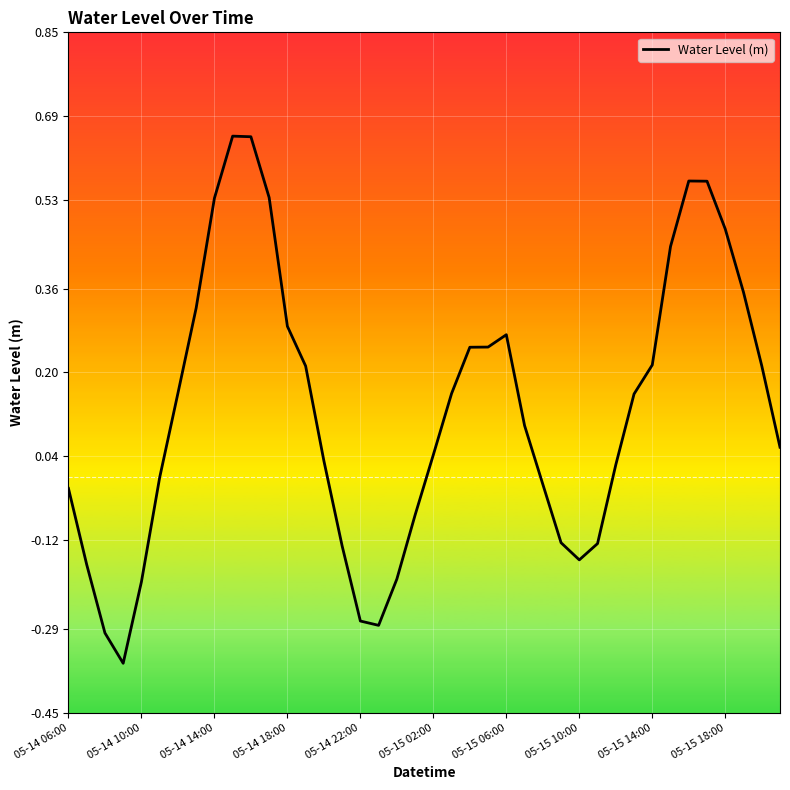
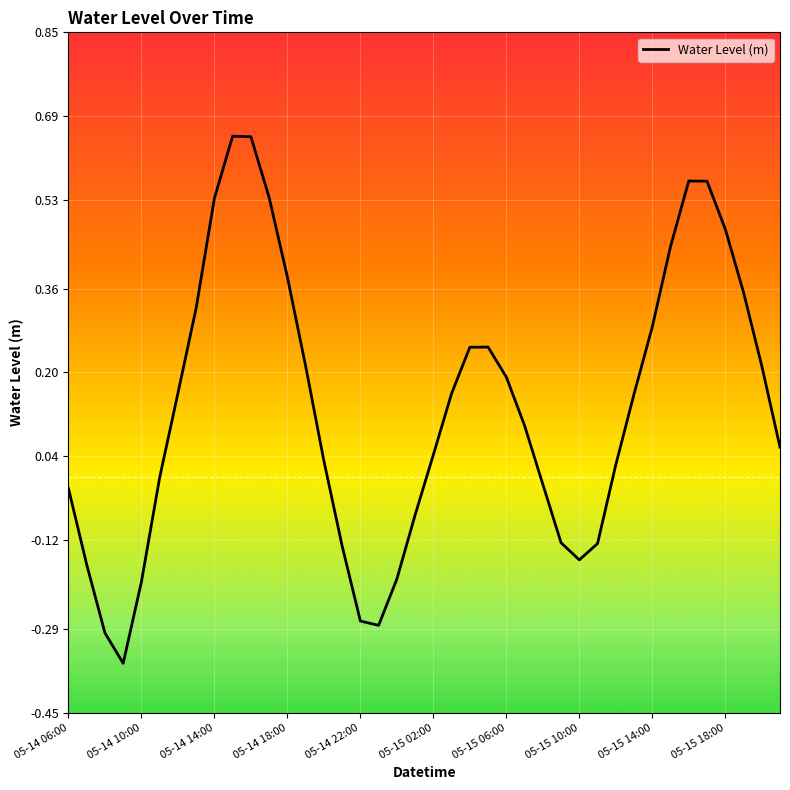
05-14 18:00: 0.29 -> 0.38
05-15 06:00: 0.27 -> 0.19
05-15 14:00: 0.21 -> 0.29
